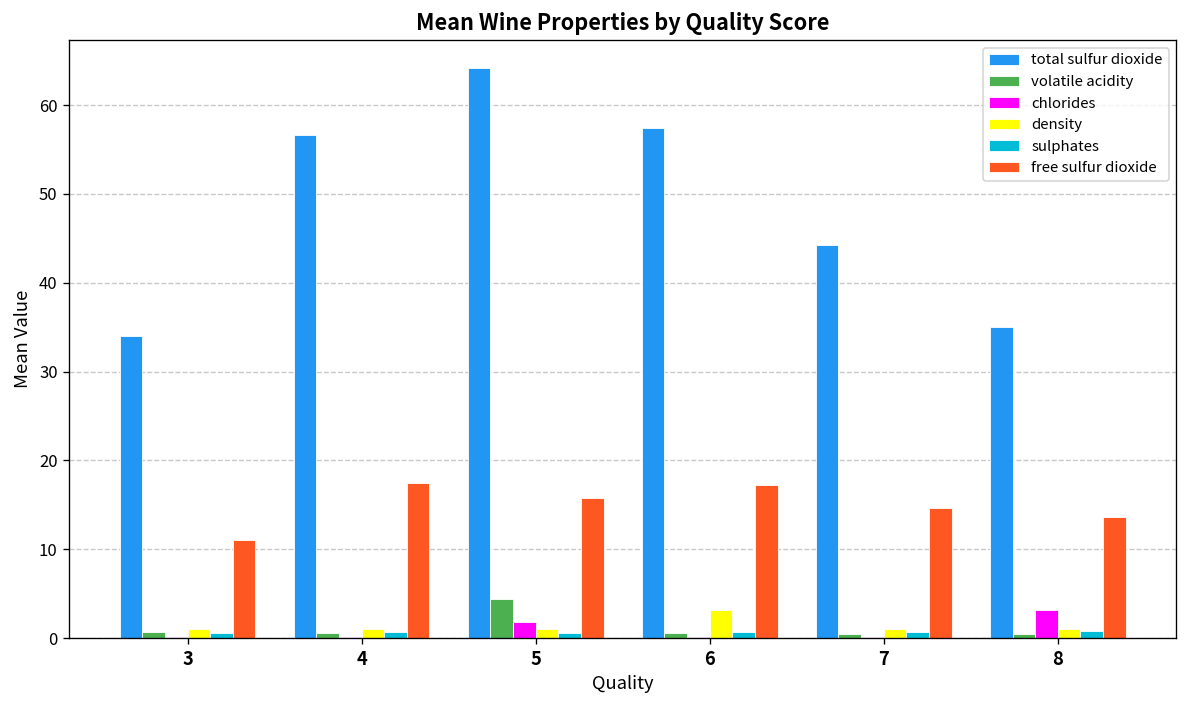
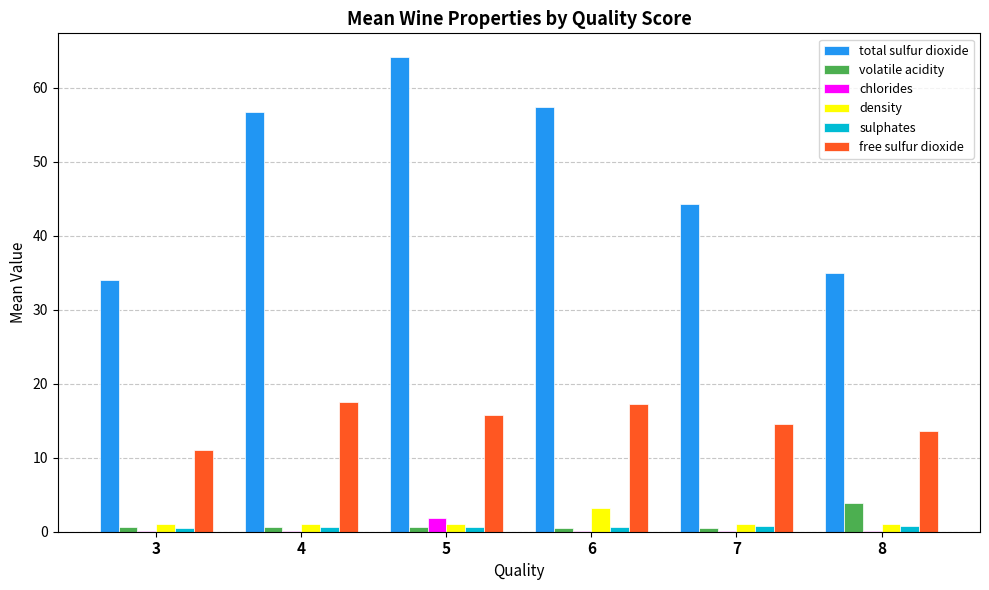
volatile acidity, 5: 4 -> 1
volatile acidity, 8: 0 -> 4
chlorides, 8: 3 -> 0
